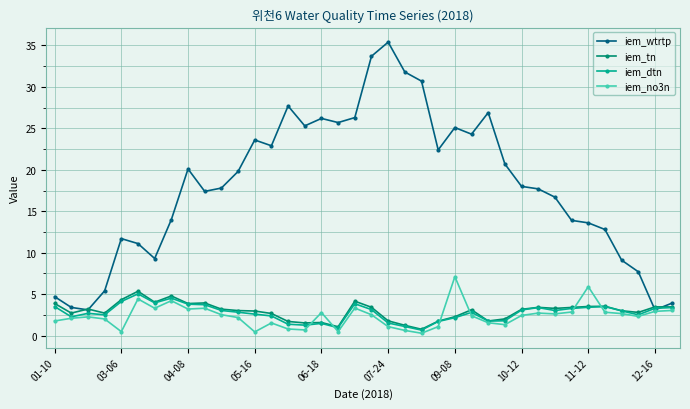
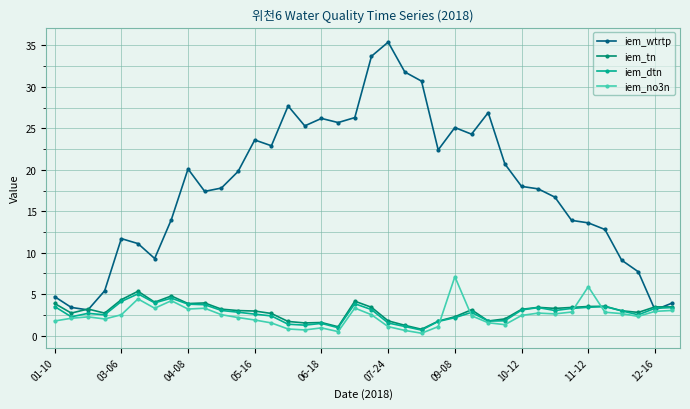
iem_no3n, 03-06: 0 -> 3
iem_no3n, 05-16: 0 -> 2
iem_no3n, 06-18: 3 -> 1
